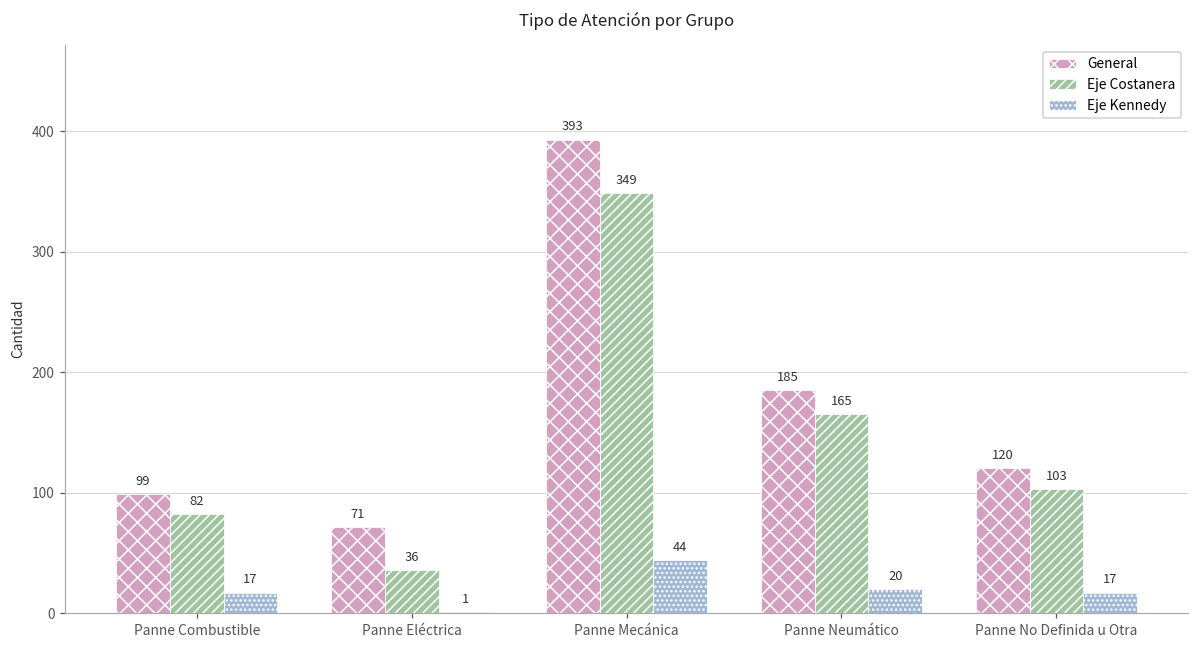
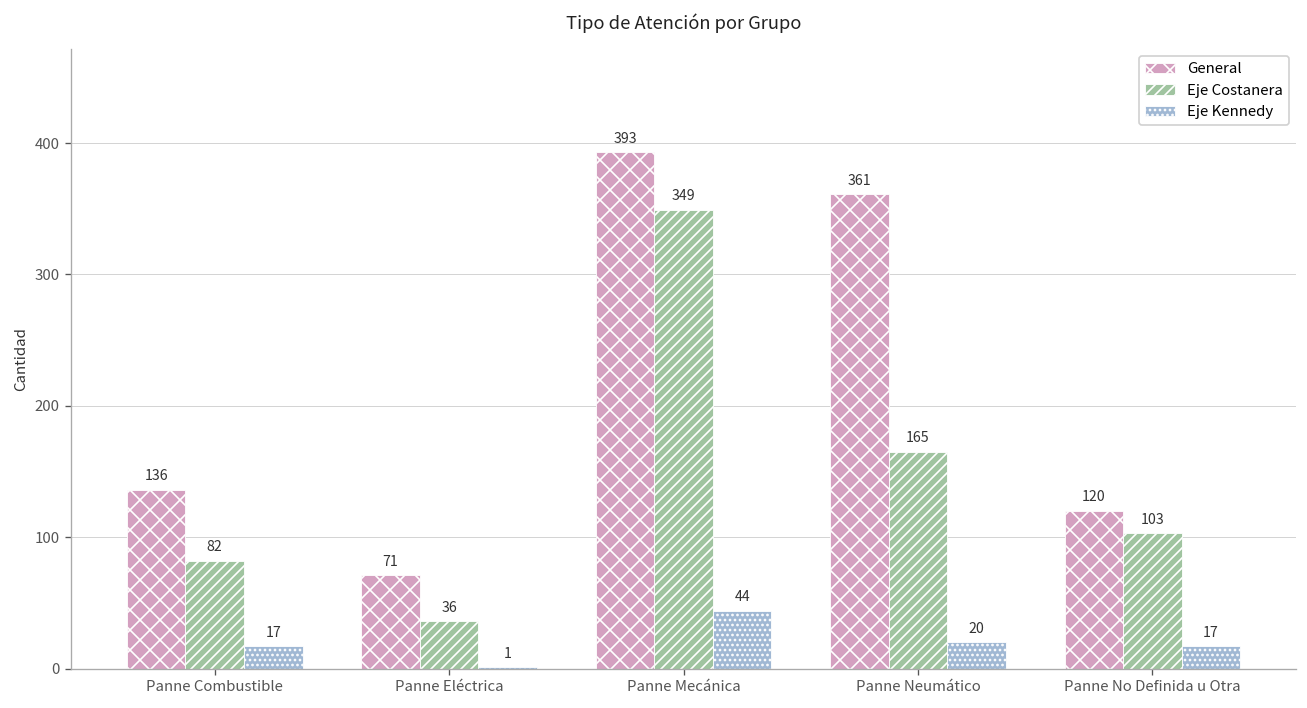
General, Panne Combustible: 99 -> 136
General, Panne Neumático: 185 -> 361
